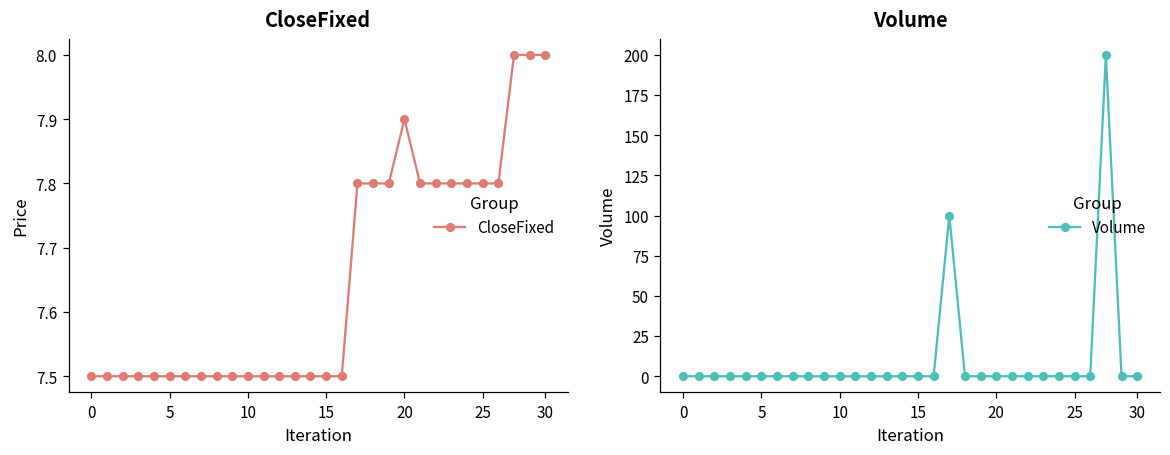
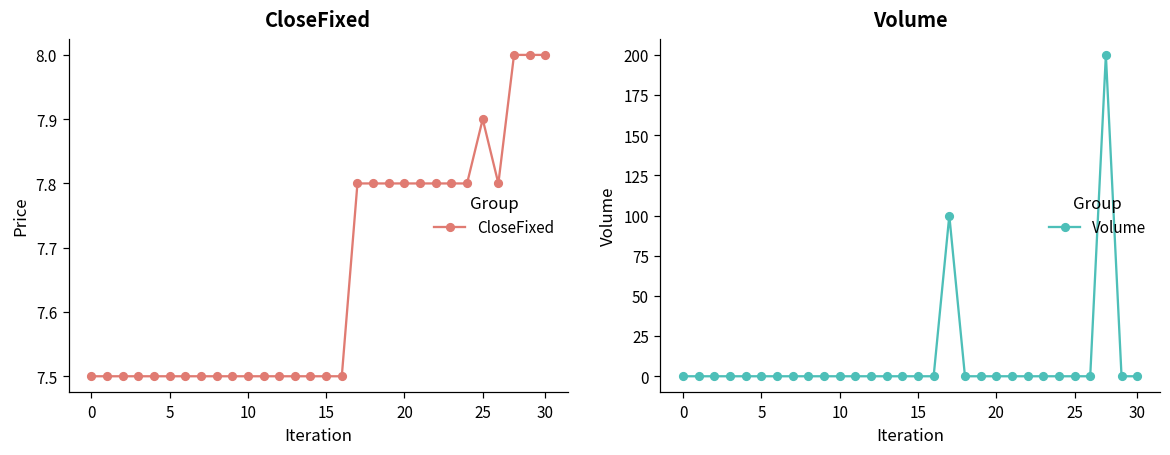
CloseFixed, 20: 7.9 -> 7.8
CloseFixed, 25: 7.8 -> 7.9
